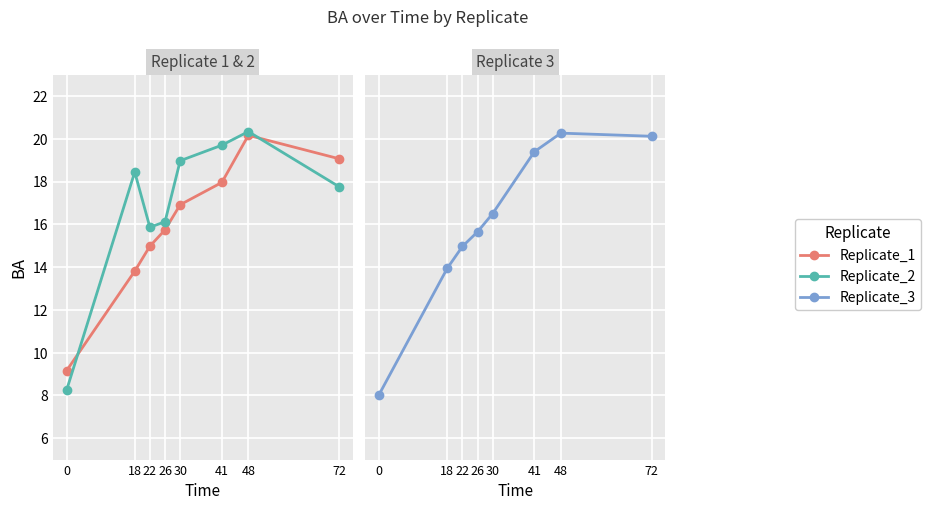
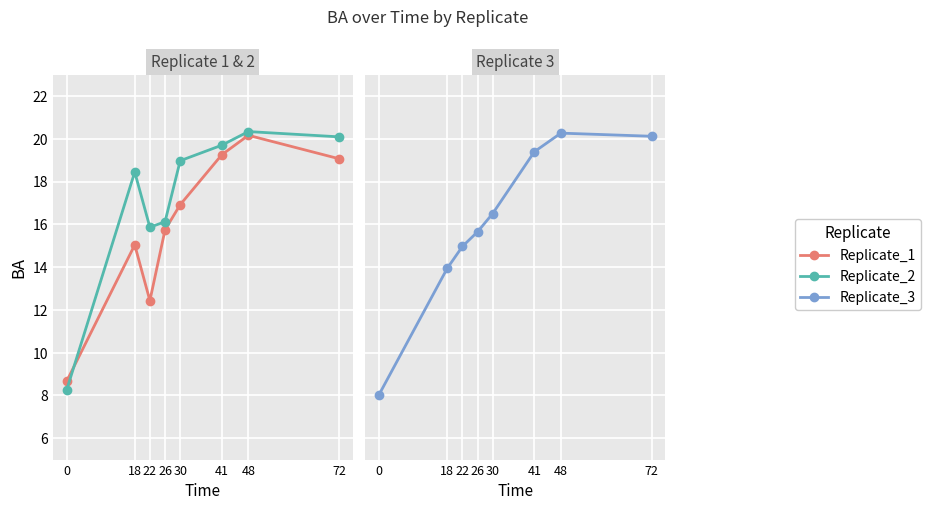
Replicate 1 & 2, Replicate_1, 0: 9.2 -> 8.7
Replicate 1 & 2, Replicate_1, 18: 13.8 -> 15.0
Replicate 1 & 2, Replicate_1, 22: 15.0 -> 12.4
Replicate 1 & 2, Replicate_1, 41: 18.0 -> 19.3
Replicate 1 & 2, Replicate_2, 72: 17.8 -> 20.1
